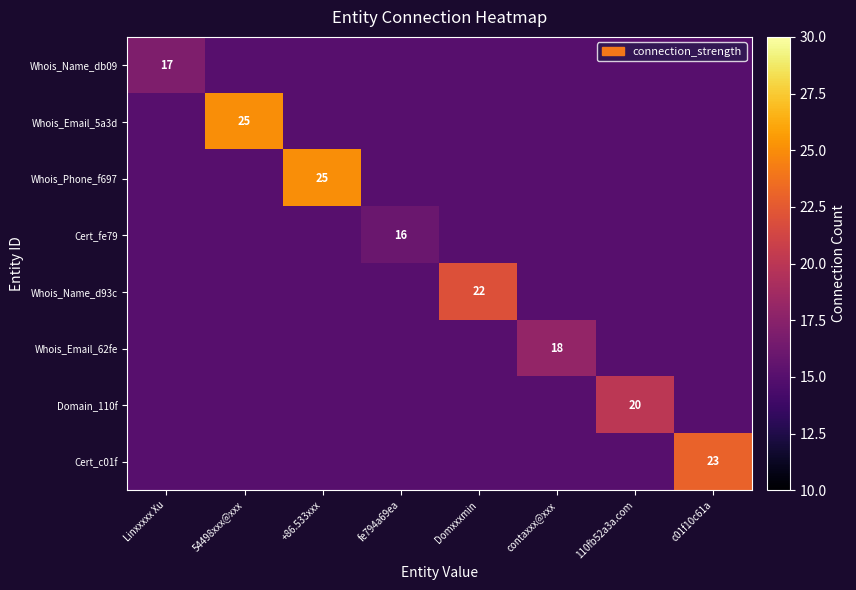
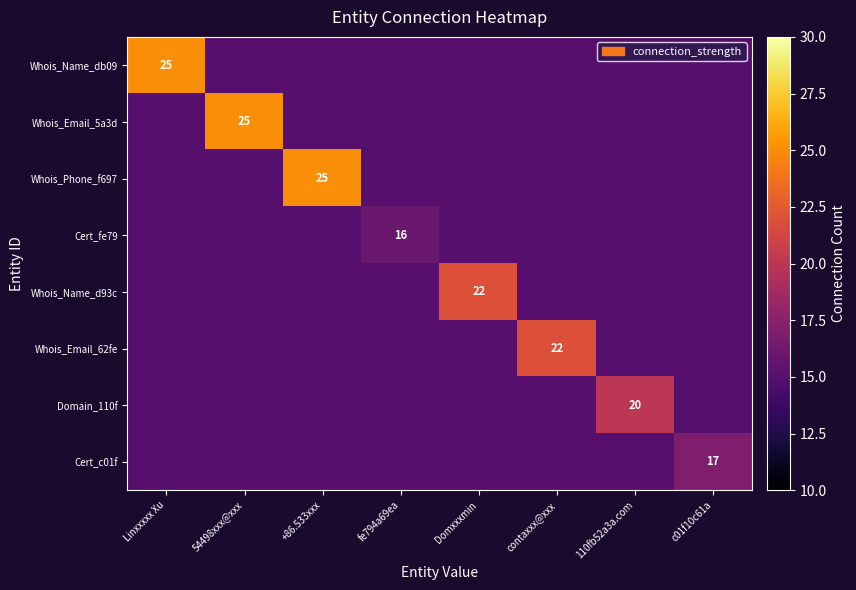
Whois_Name_db09, Linxxxxx Xu: 17 -> 25
Whois_Email_62fe, contaxxx@xxx: 18 -> 22
Cert_c01f, c01f10c61a: 23 -> 17
